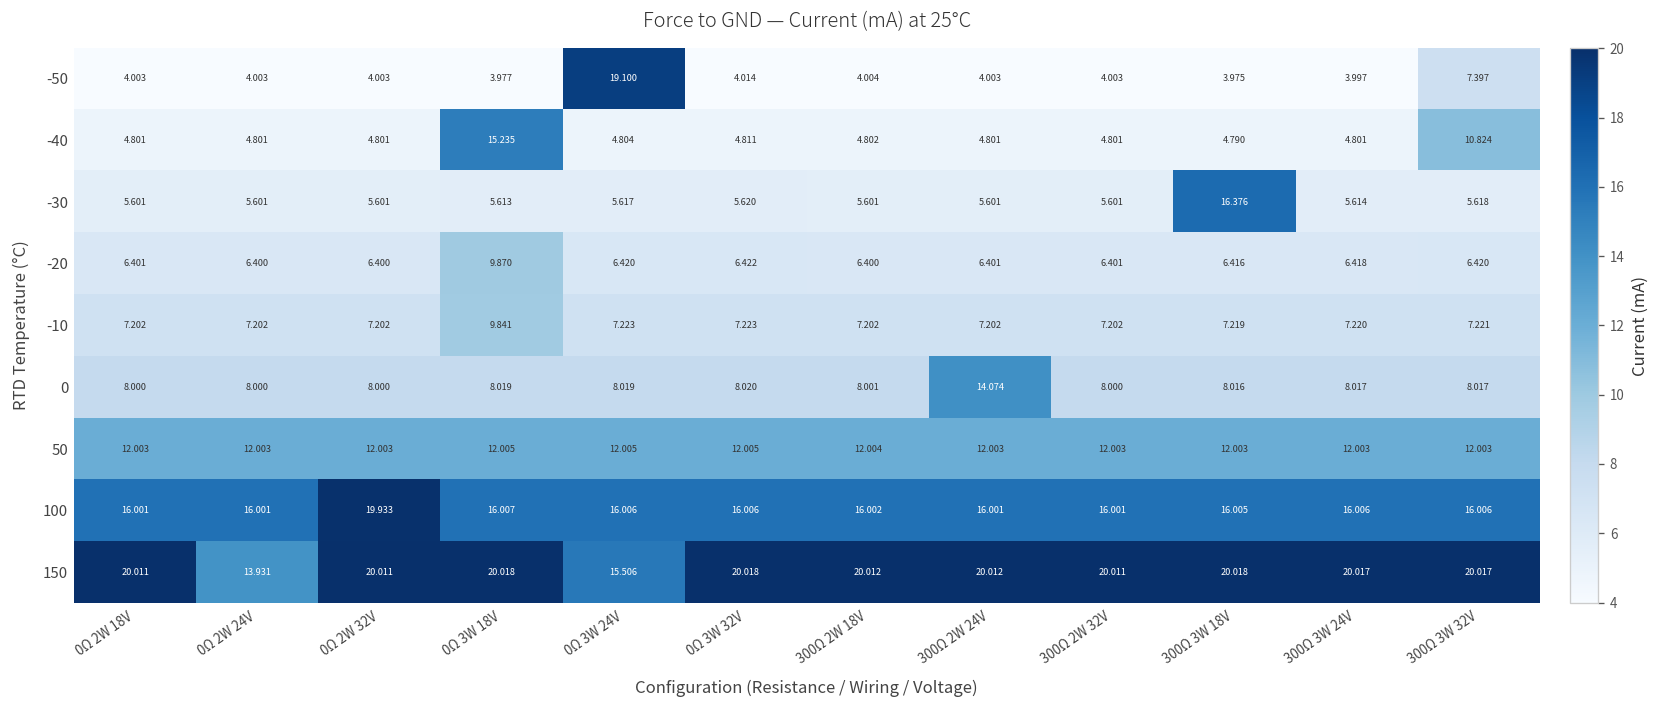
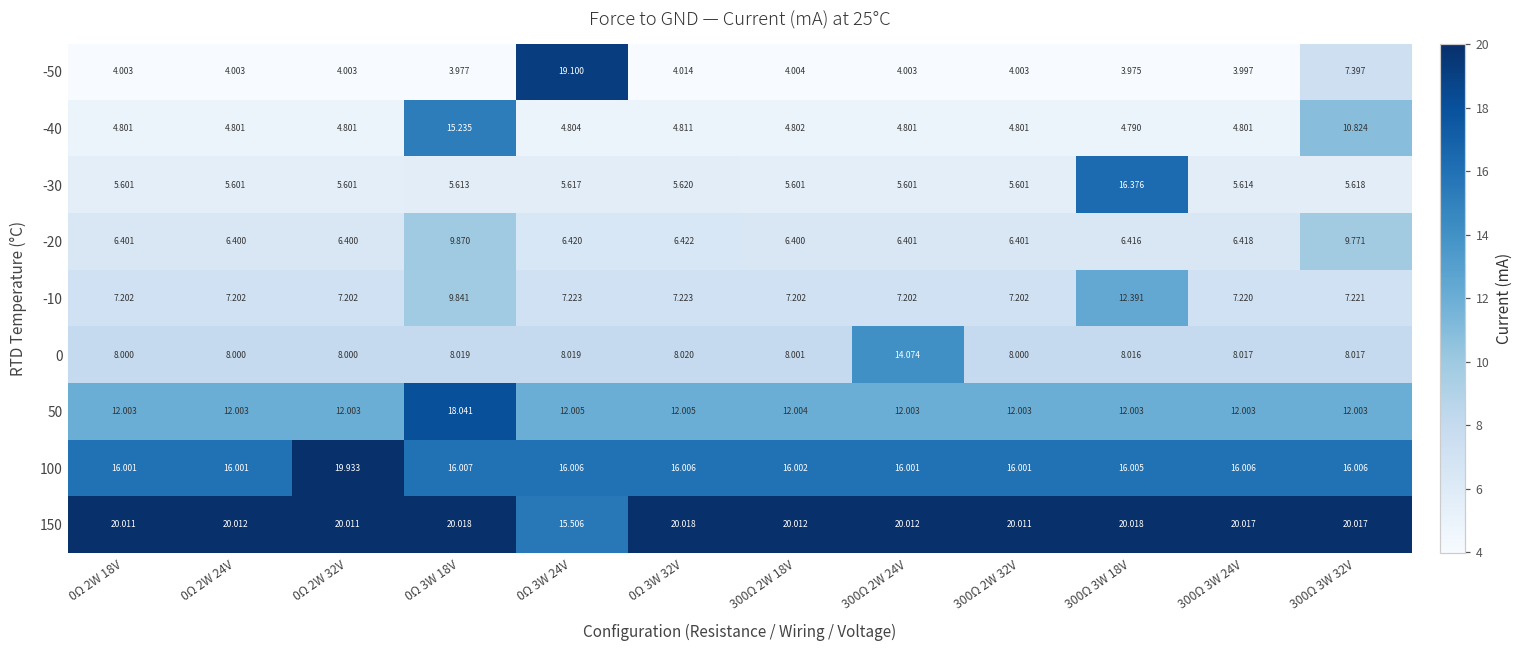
-20, 300Ω 3W 32V: 6.420 -> 9.771
-10, 300Ω 3W 18V: 7.219 -> 12.391
50, 0Ω 3W 18V: 12.005 -> 18.041
150, 0Ω 2W 24V: 13.931 -> 20.012
